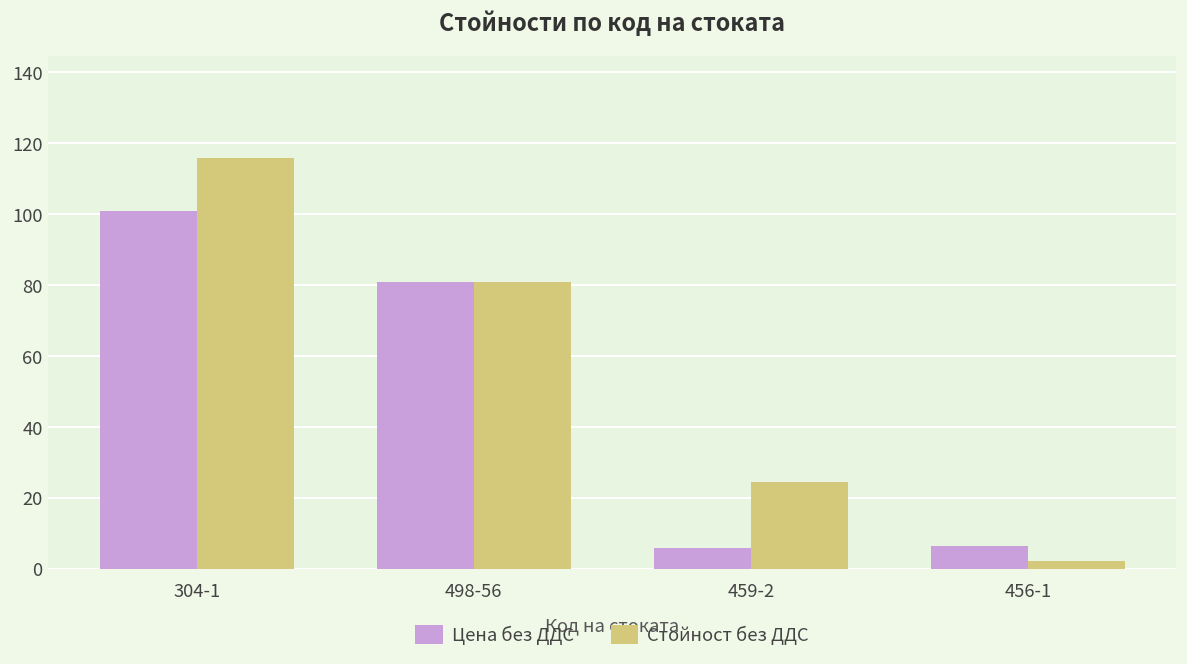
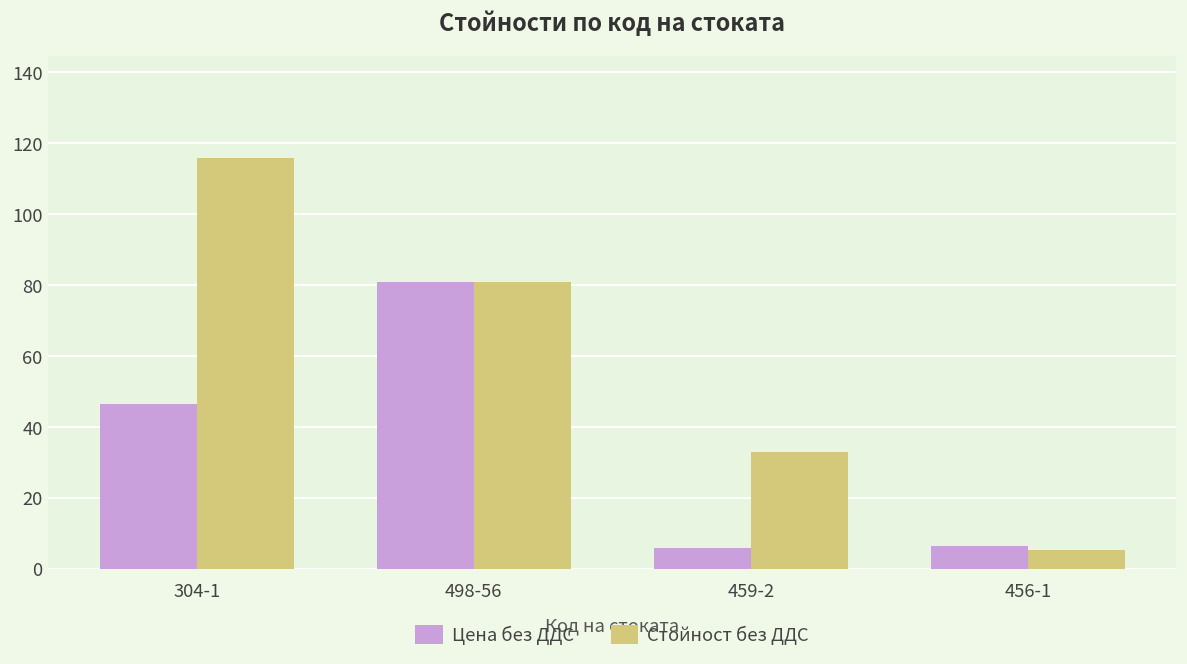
Цена без ДДС, 304-1: 101 -> 46
Стойност без ДДС, 459-2: 25 -> 33
Стойност без ДДС, 456-1: 2 -> 5
